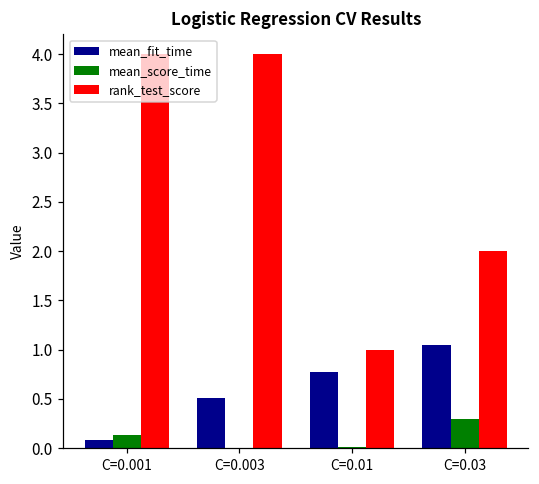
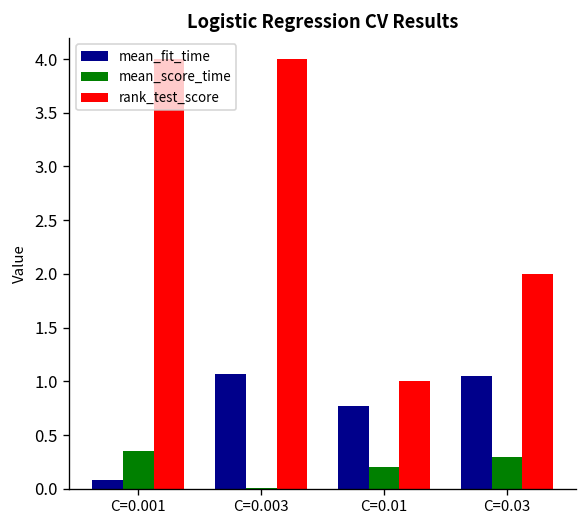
mean_score_time, C=0.001: 0.1 -> 0.4
mean_fit_time, C=0.003: 0.5 -> 1.1
mean_score_time, C=0.01: 0.0 -> 0.2
